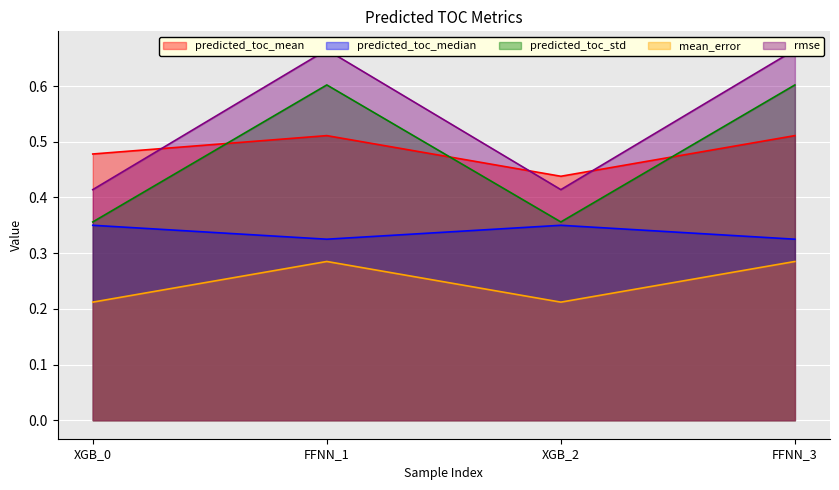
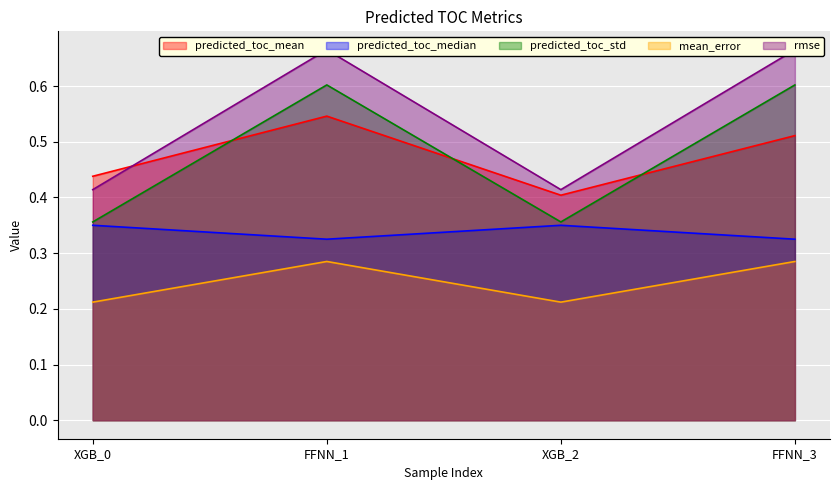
predicted_toc_mean, XGB_0: 0.48 -> 0.44
predicted_toc_mean, FFNN_1: 0.51 -> 0.55
predicted_toc_mean, XGB_2: 0.44 -> 0.40
